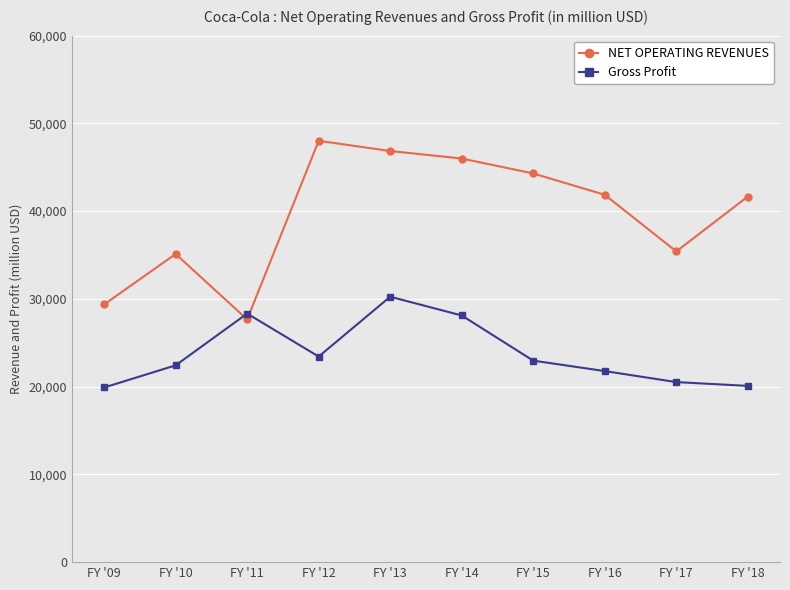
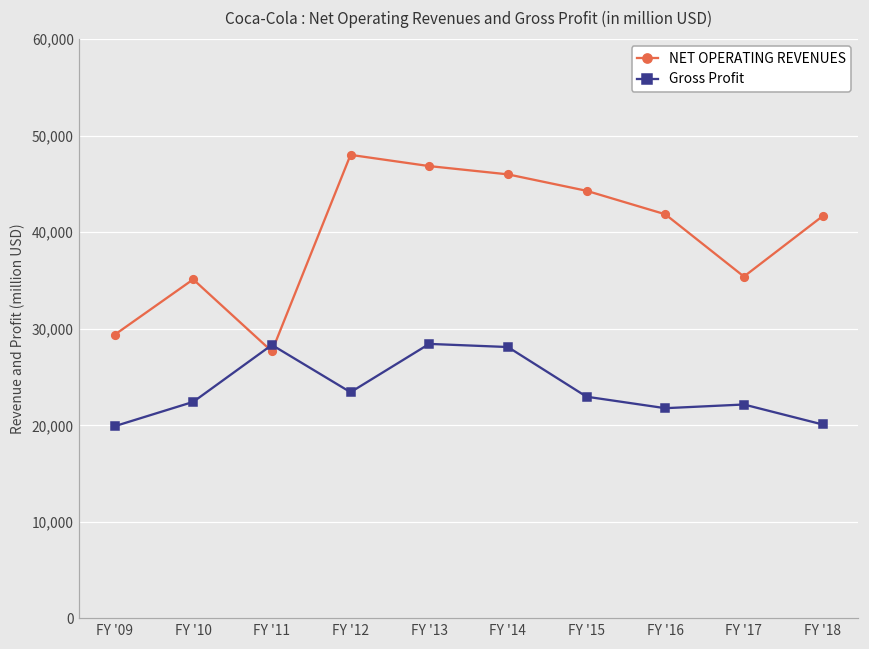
Gross Profit, FY '13: 30,000 -> 28,000
Gross Profit, FY '17: 21,000 -> 22,000
